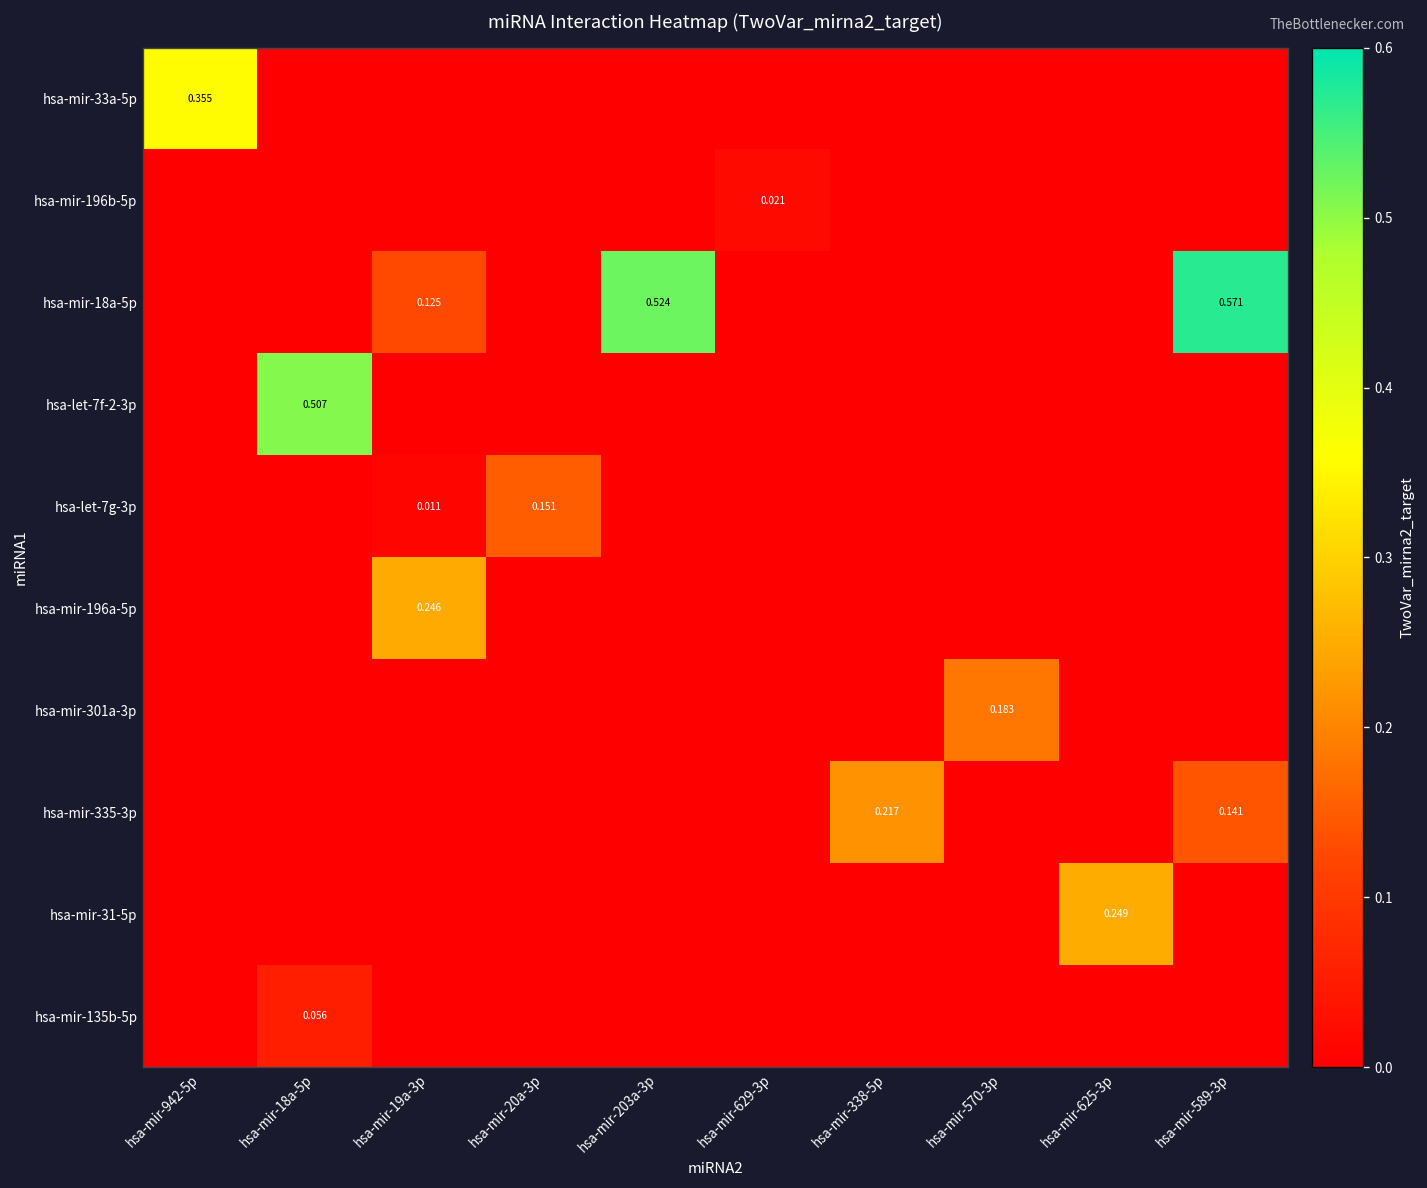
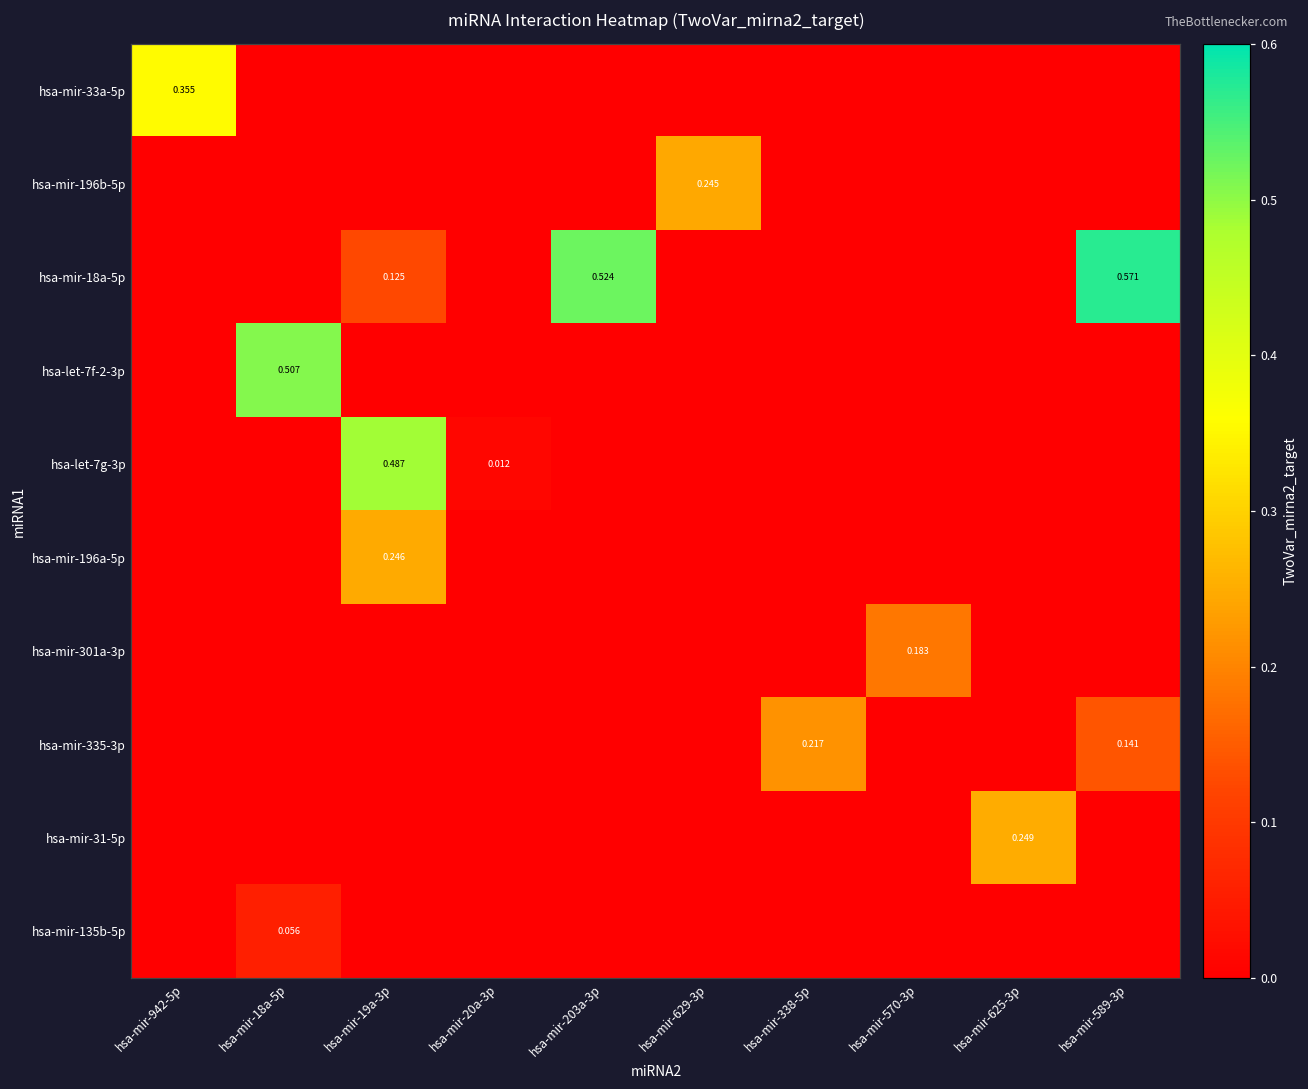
hsa-mir-196b-5p, hsa-mir-629-3p: 0.021 -> 0.245
hsa-let-7g-3p, hsa-mir-19a-3p: 0.011 -> 0.487
hsa-let-7g-3p, hsa-mir-20a-3p: 0.151 -> 0.012
